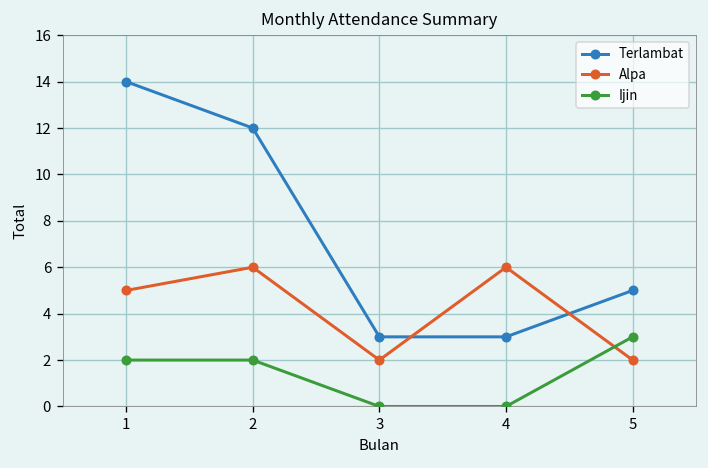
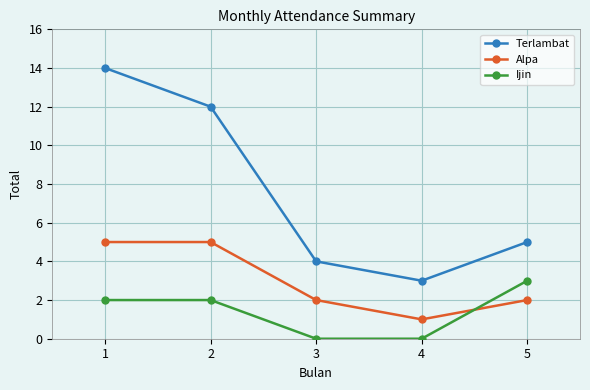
Alpa, 2: 6 -> 5
Terlambat, 3: 3 -> 4
Alpa, 4: 6 -> 1
